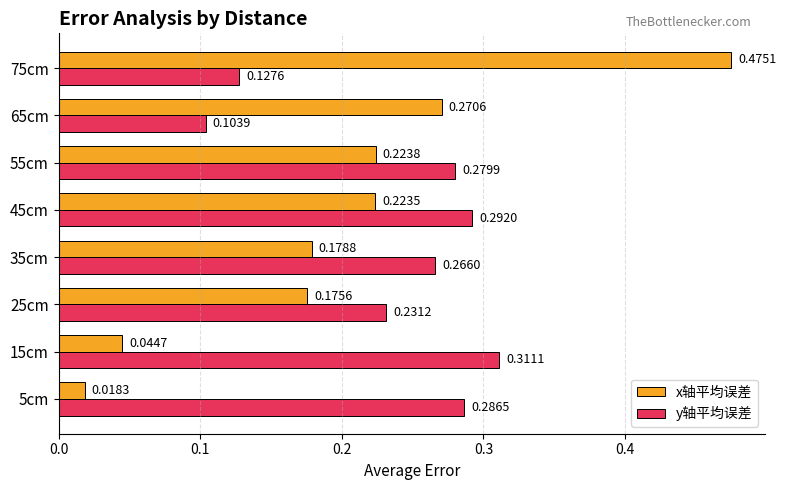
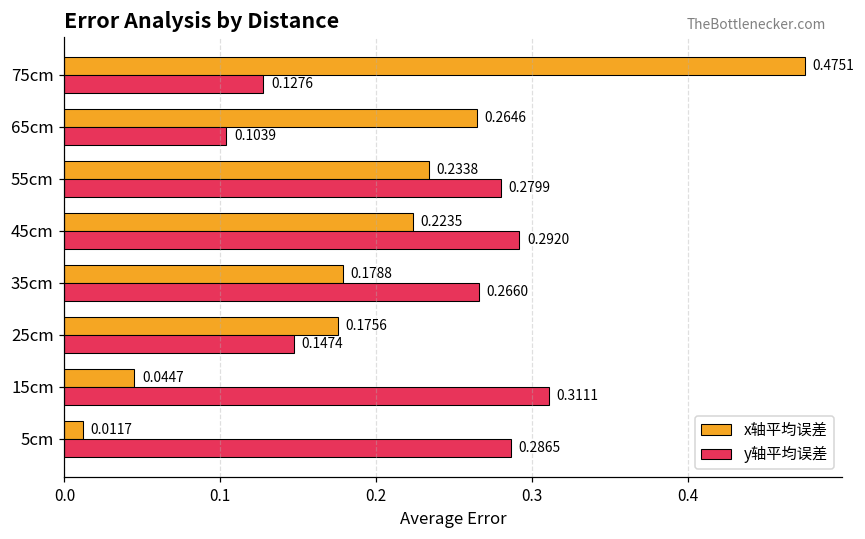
x轴平均误差, 65cm: 0.2706 -> 0.2646
x轴平均误差, 55cm: 0.2238 -> 0.2338
y轴平均误差, 25cm: 0.2312 -> 0.1474
x轴平均误差, 5cm: 0.0183 -> 0.0117
